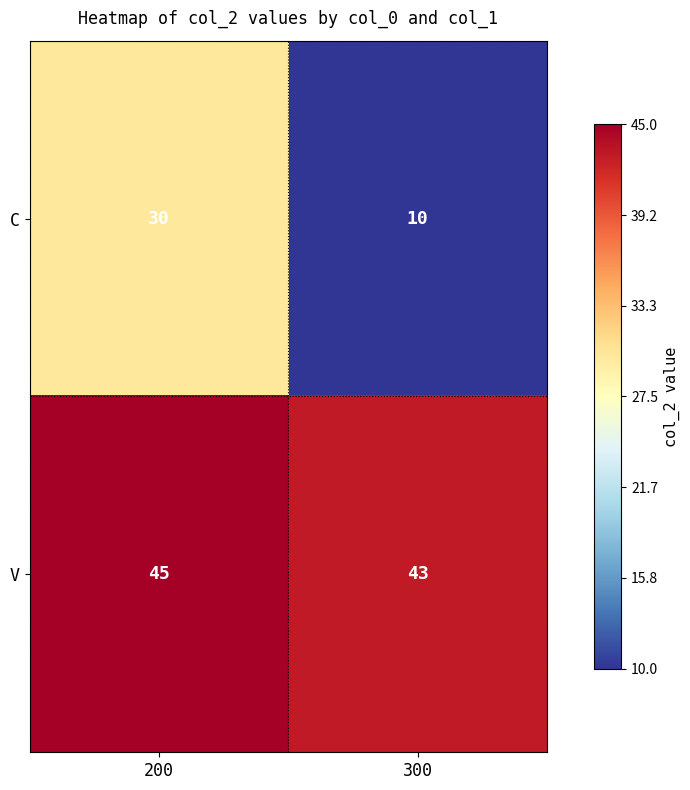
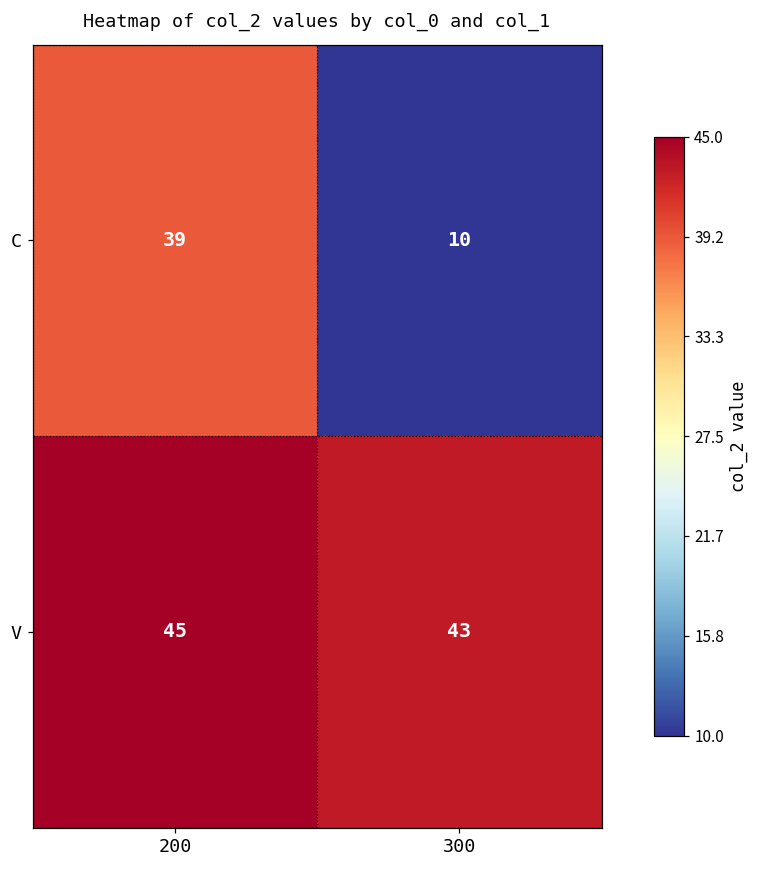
C, 200: 30 -> 39
